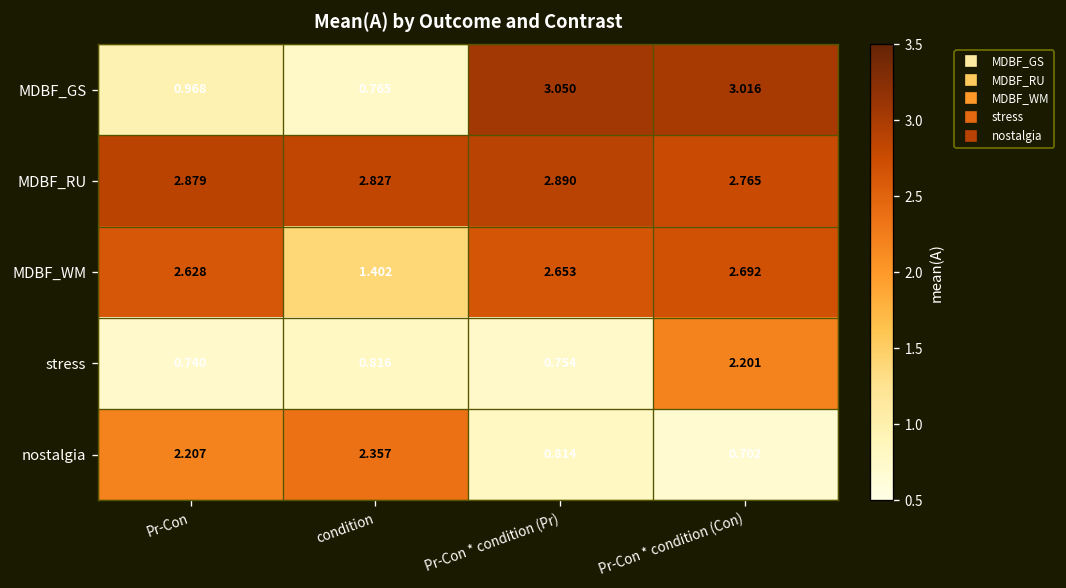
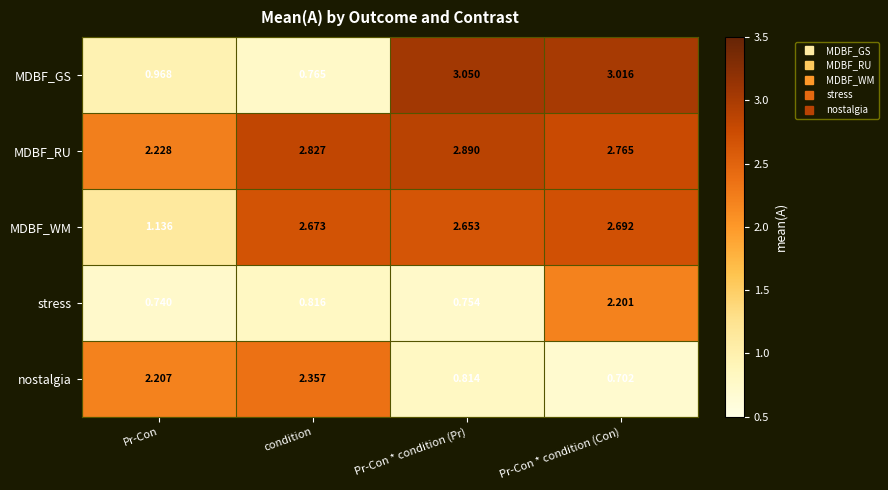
MDBF_RU, Pr-Con: 2.879 -> 2.228
MDBF_WM, Pr-Con: 2.628 -> 1.136
MDBF_WM, condition: 1.402 -> 2.673
